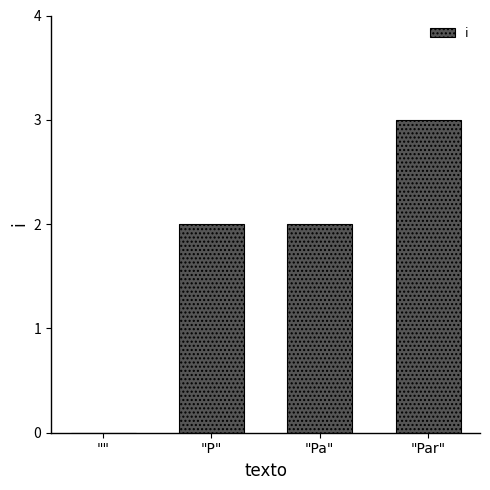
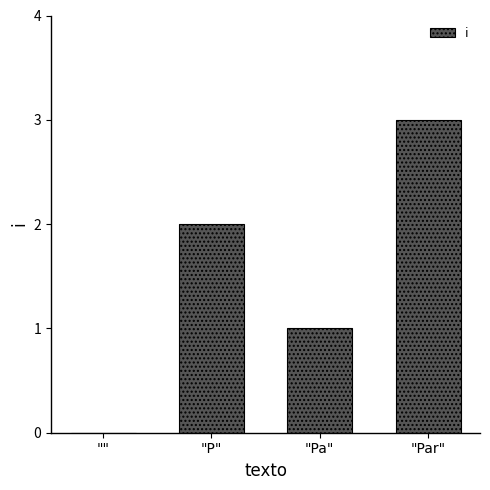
"Pa": 2 -> 1
